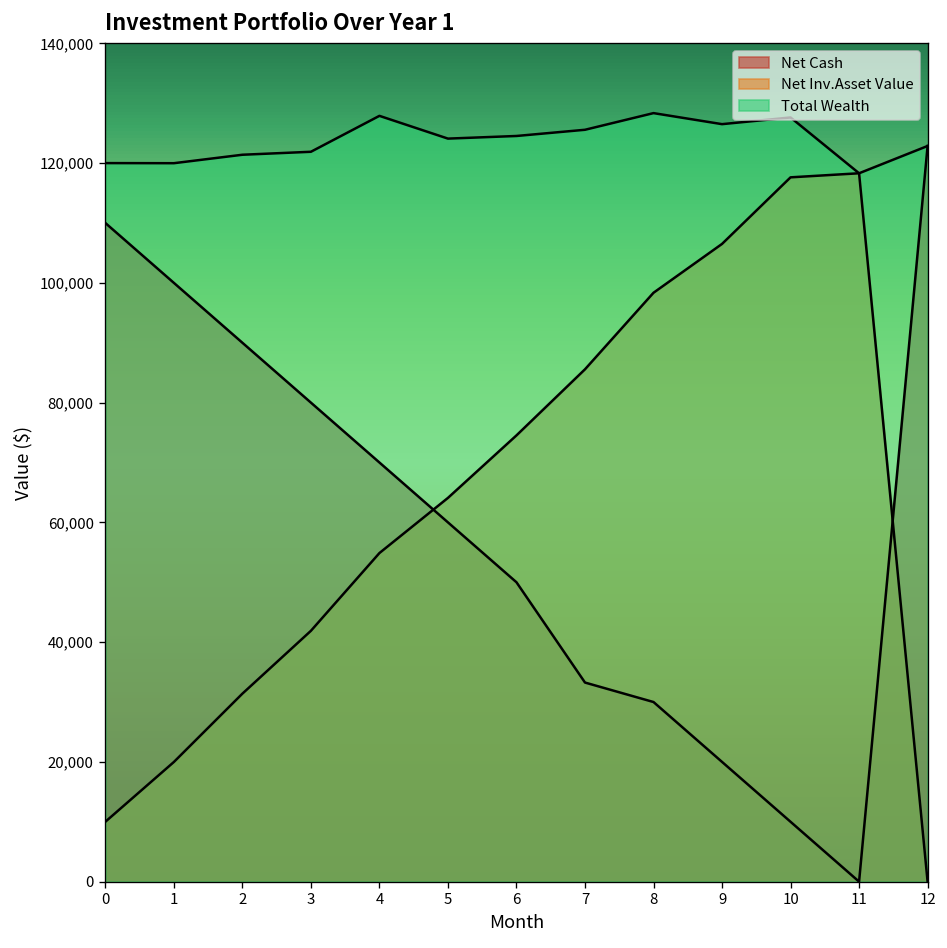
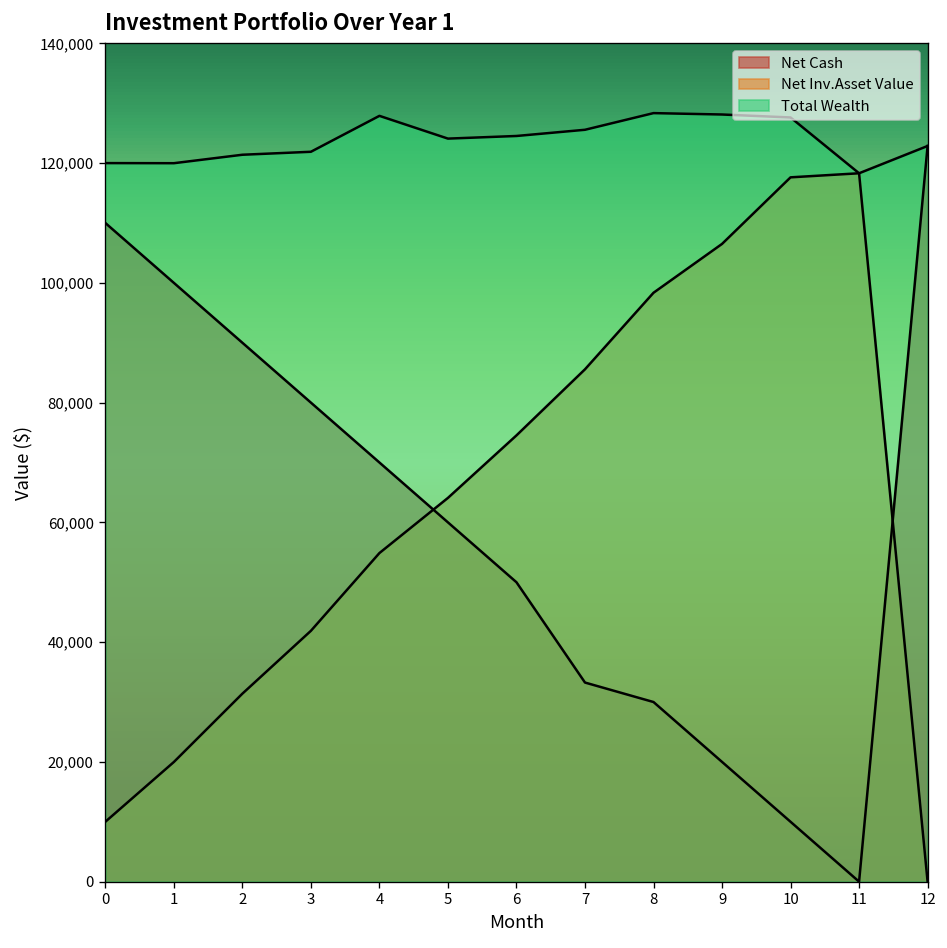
Total Wealth, 9: 127,000 -> 128,000
